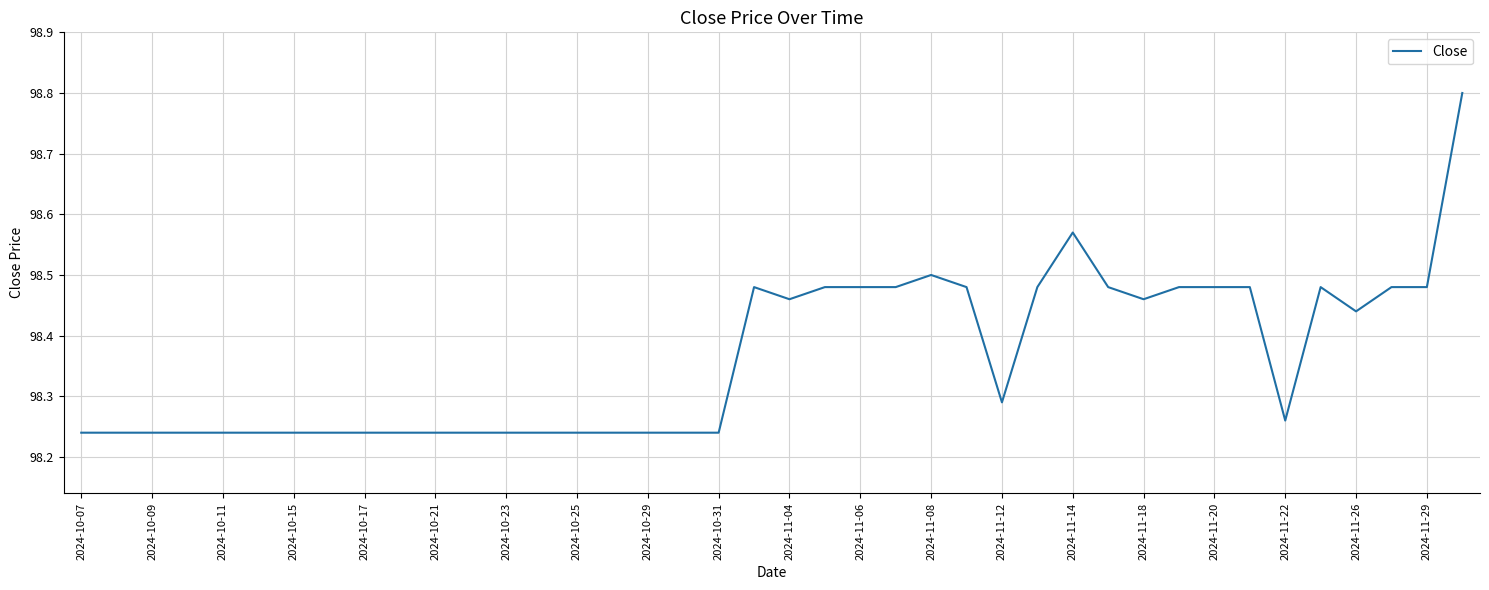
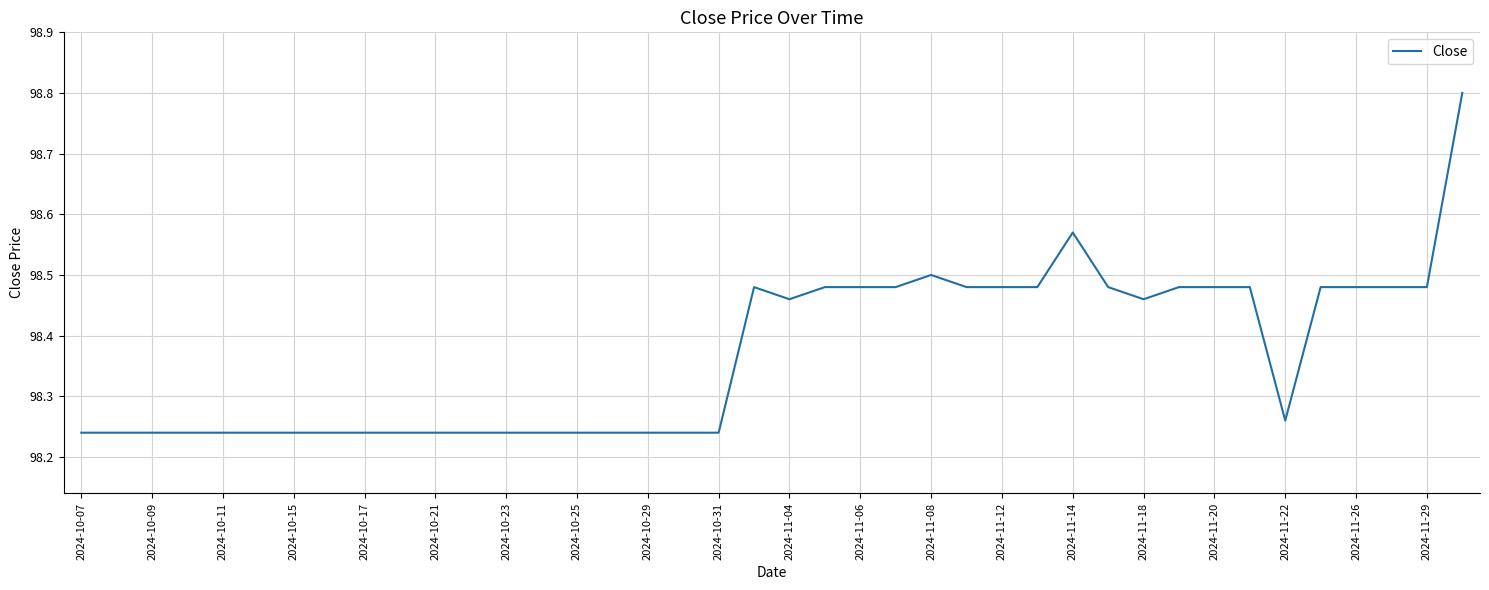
2024-11-12: 98.29 -> 98.48
2024-11-26: 98.44 -> 98.48
